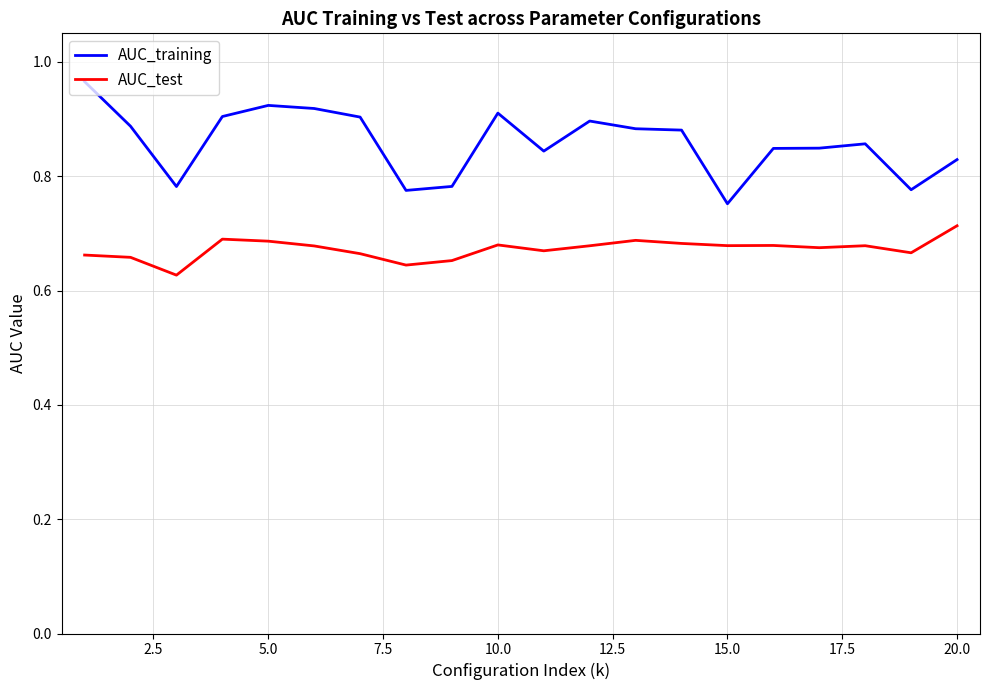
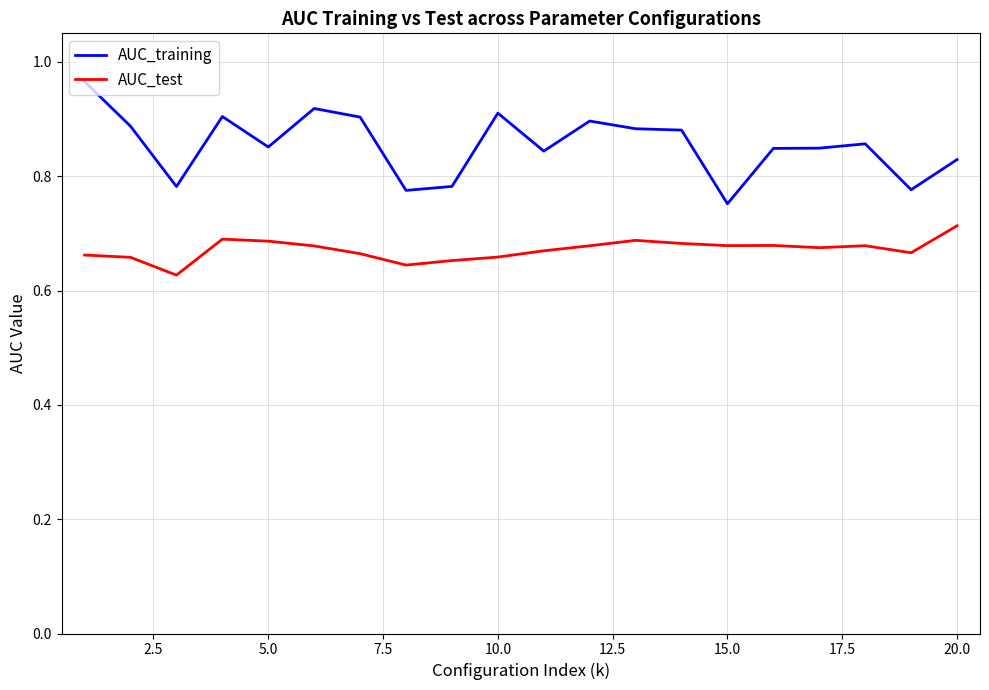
AUC_training, 5.0: 0.92 -> 0.85
AUC_test, 10.0: 0.68 -> 0.66
